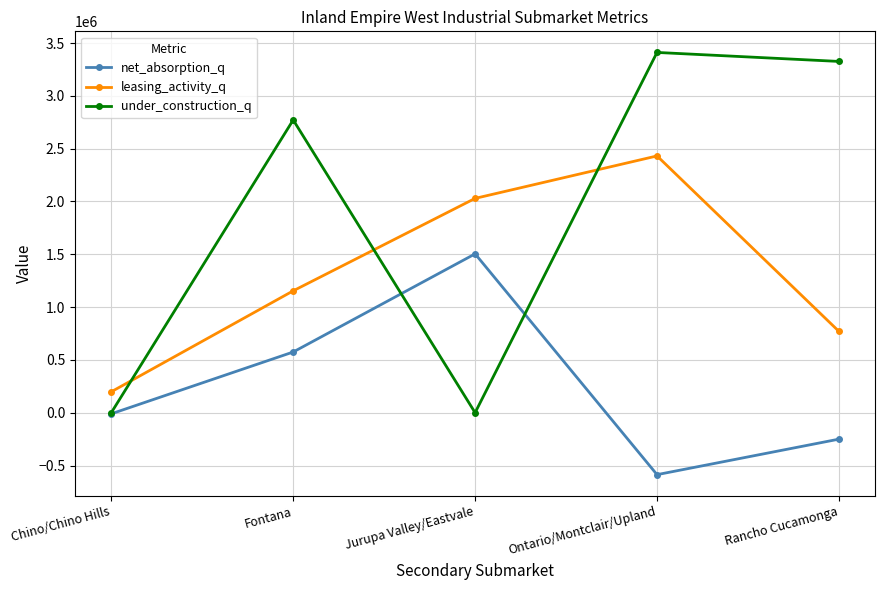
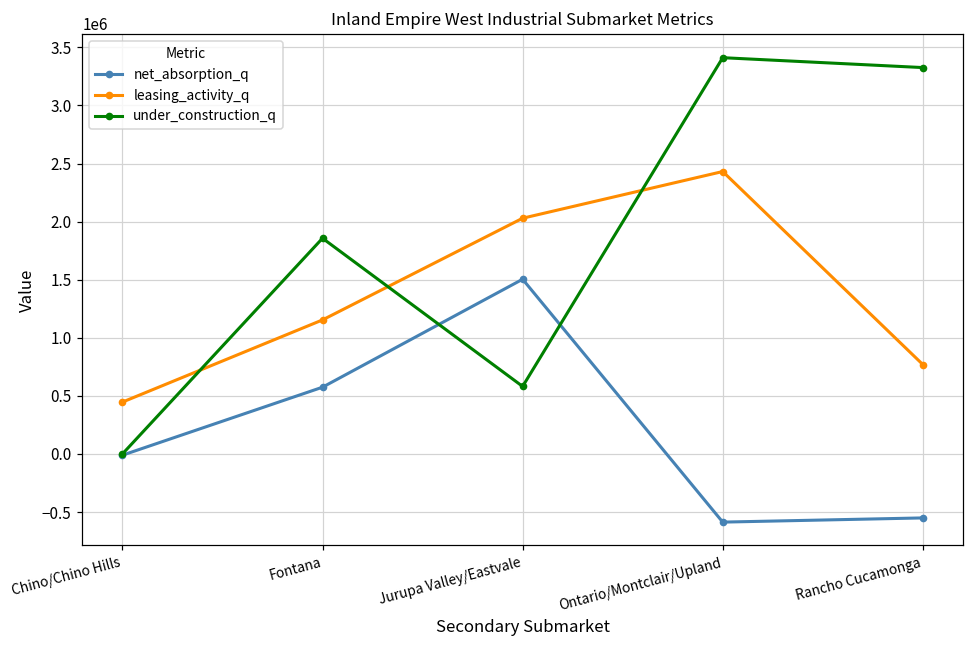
leasing_activity_q, Chino/Chino Hills: 200000 -> 450000
under_construction_q, Fontana: 2770000 -> 1860000
under_construction_q, Jurupa Valley/Eastvale: 0 -> 580000
net_absorption_q, Rancho Cucamonga: -250000 -> -550000
